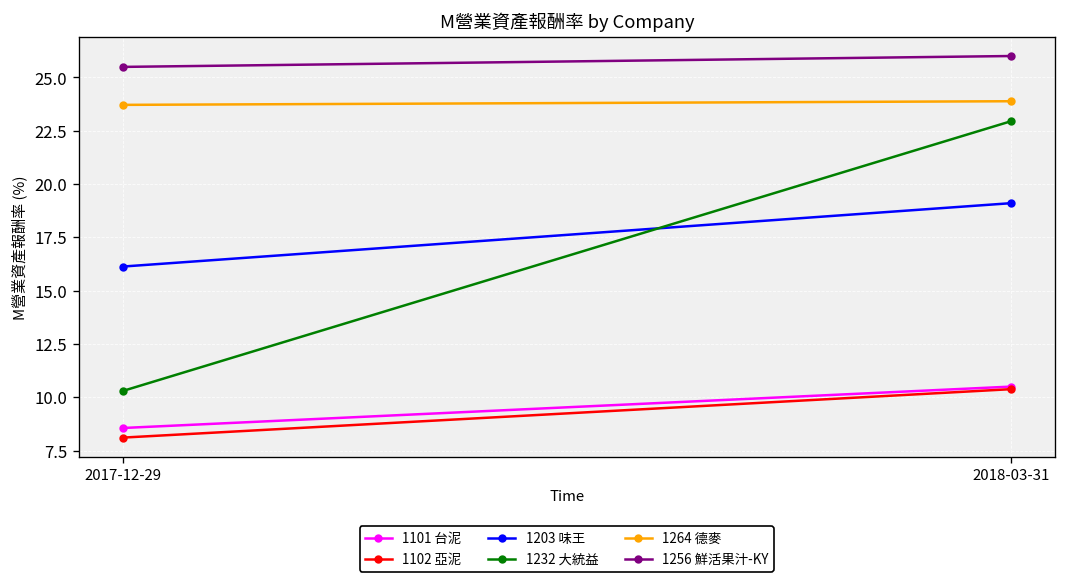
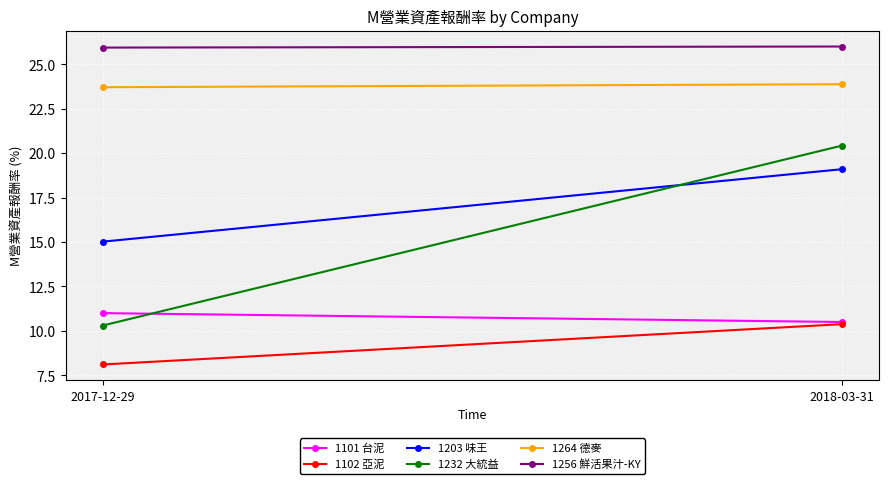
1101 台泥, 2017-12-29: 8.6 -> 11.0
1203 味王, 2017-12-29: 16.1 -> 15.0
1256 鮮活果汁-KY, 2017-12-29: 25.5 -> 25.9
1232 大統益, 2018-03-31: 22.9 -> 20.4
